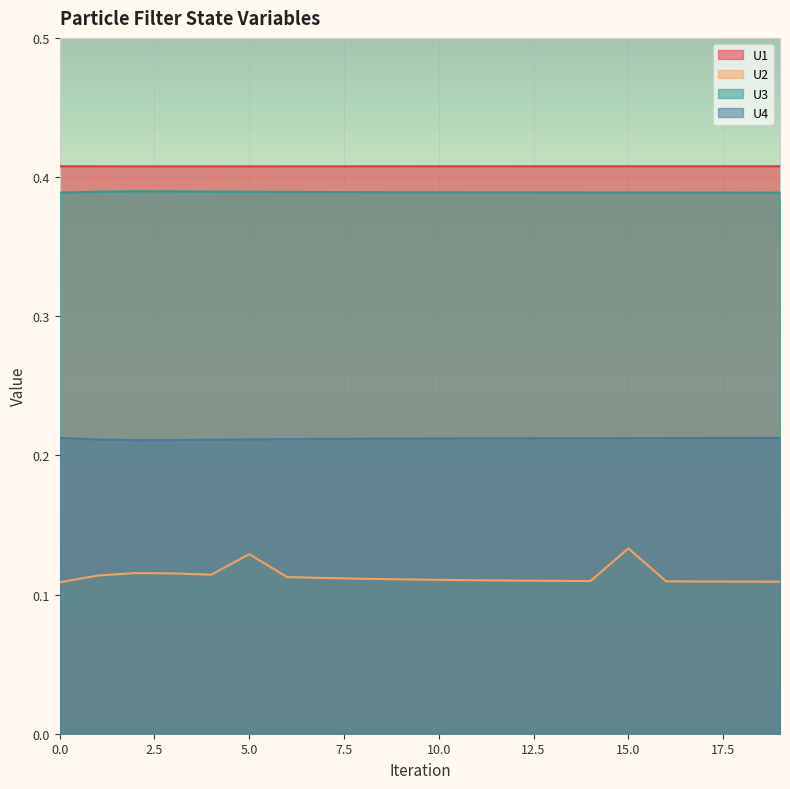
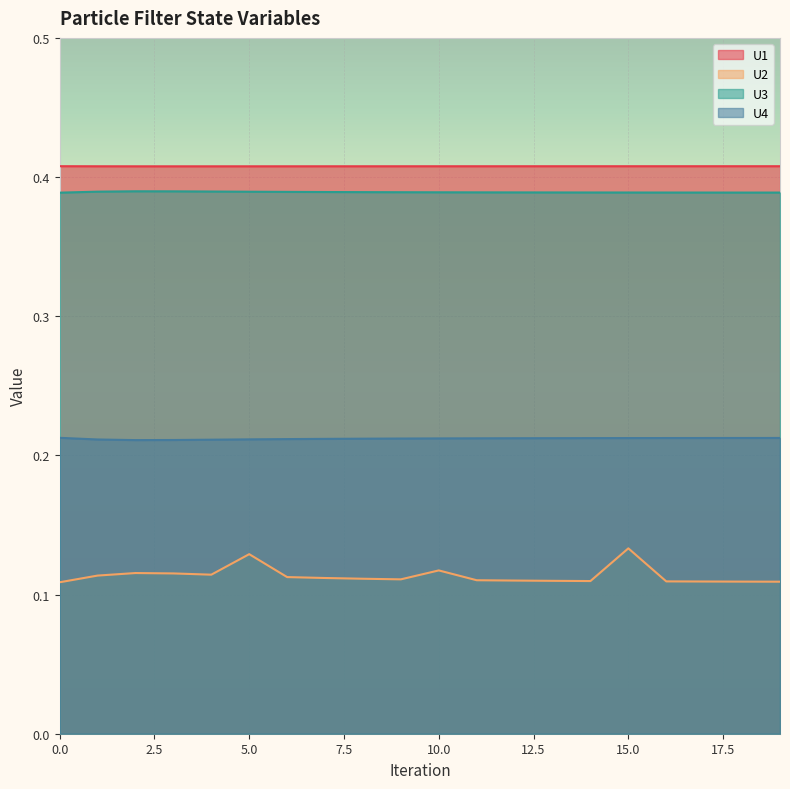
U2, 10.0: 0.111 -> 0.117
